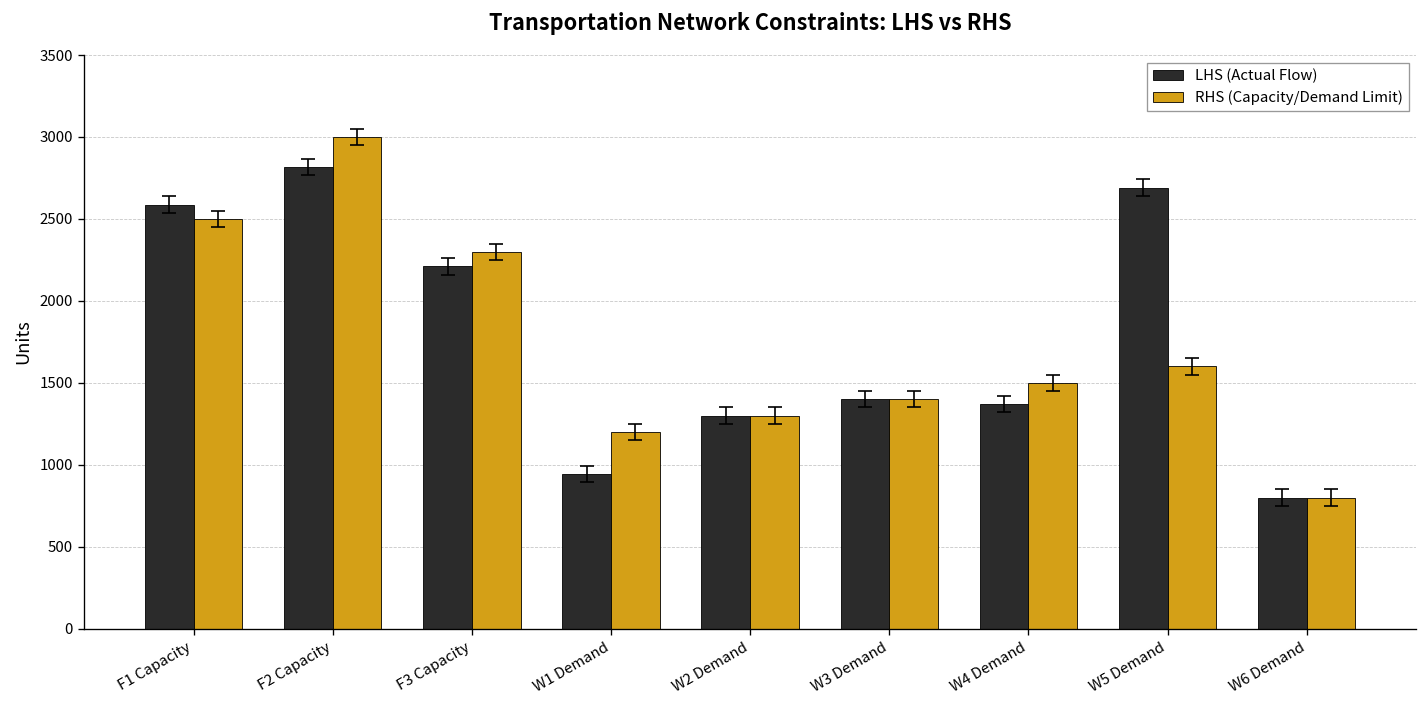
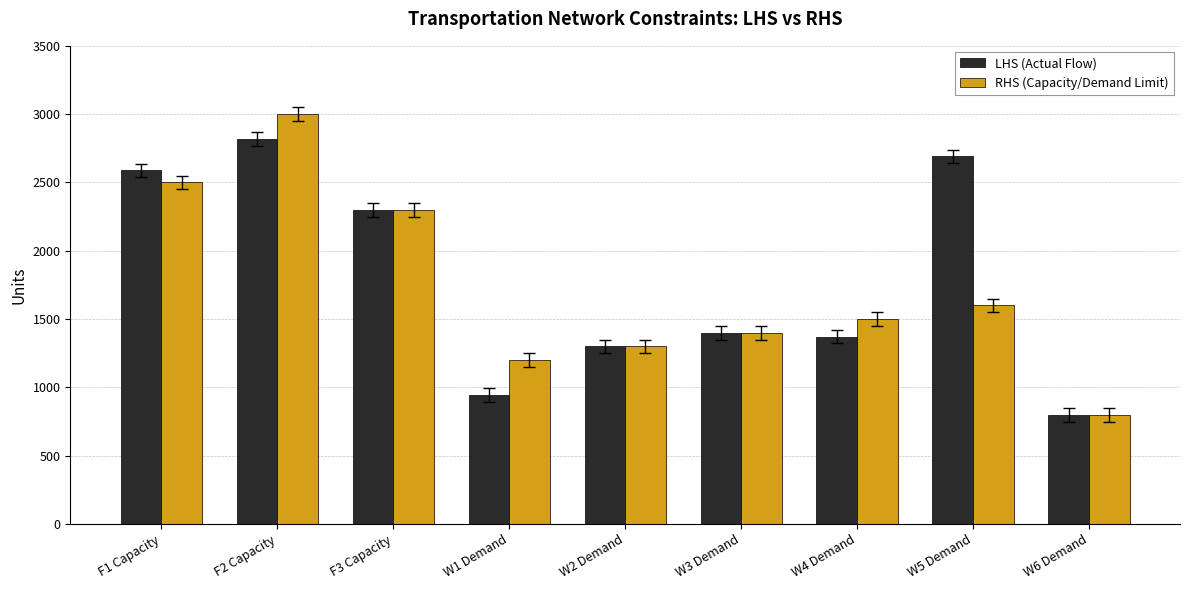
LHS (Actual Flow), F3 Capacity: 2210 -> 2300
